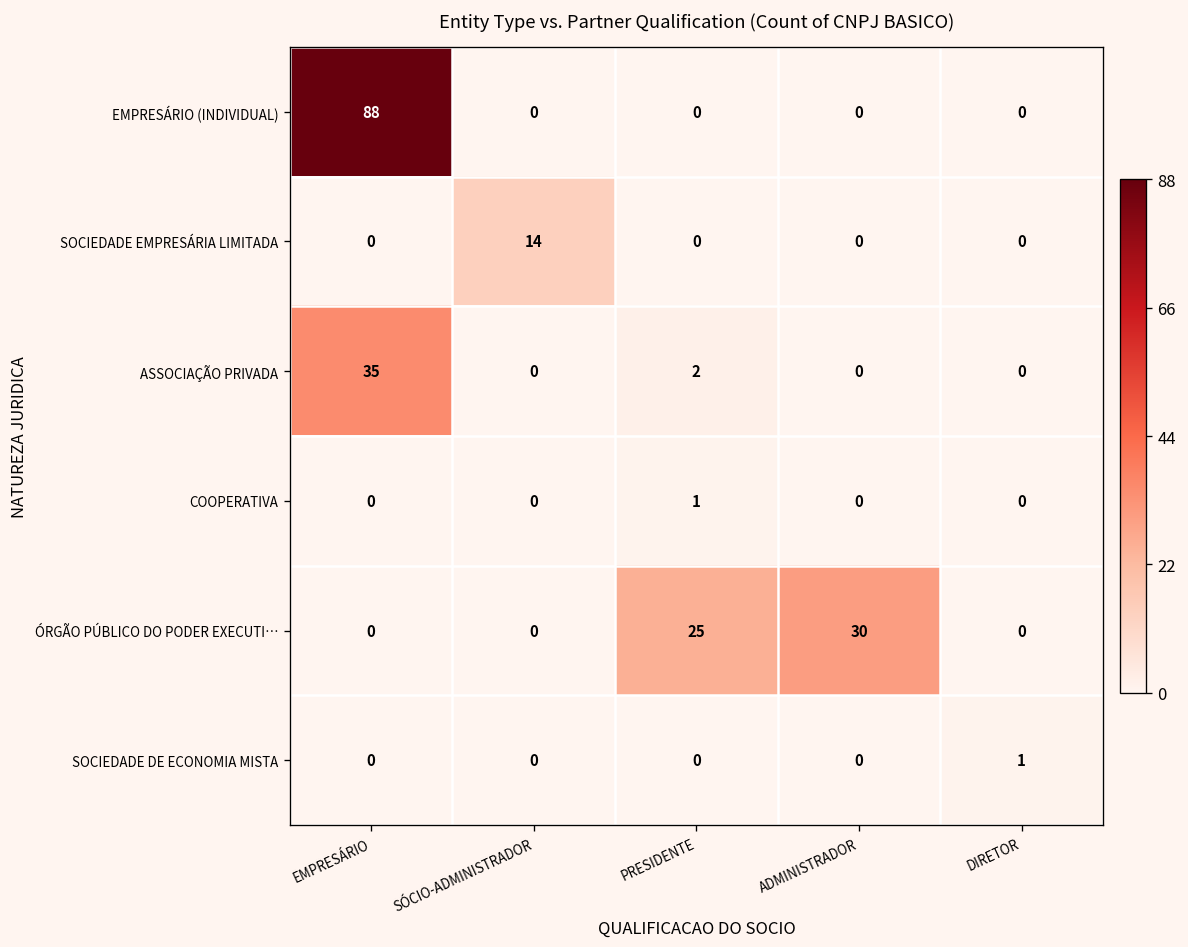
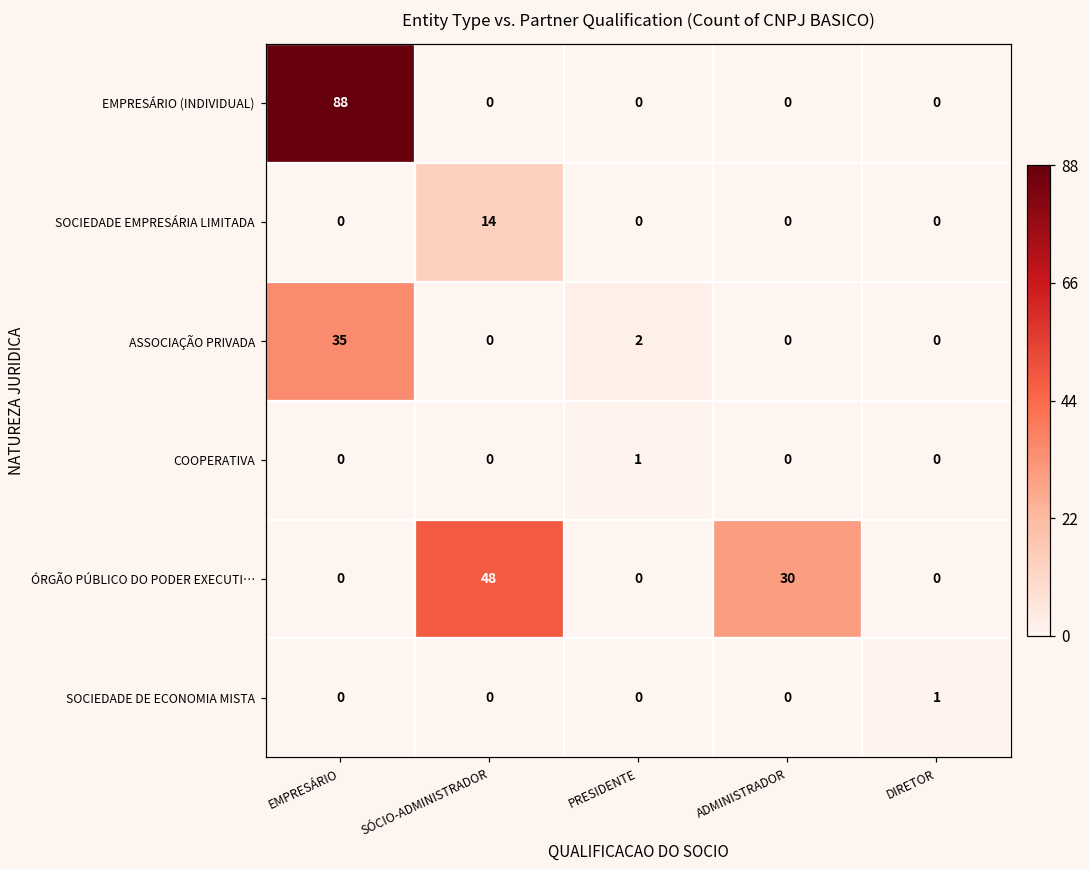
ÓRGÃO PÚBLICO DO PODER EXECUTI…, SÓCIO-ADMINISTRADOR: 0 -> 48
ÓRGÃO PÚBLICO DO PODER EXECUTI…, PRESIDENTE: 25 -> 0
